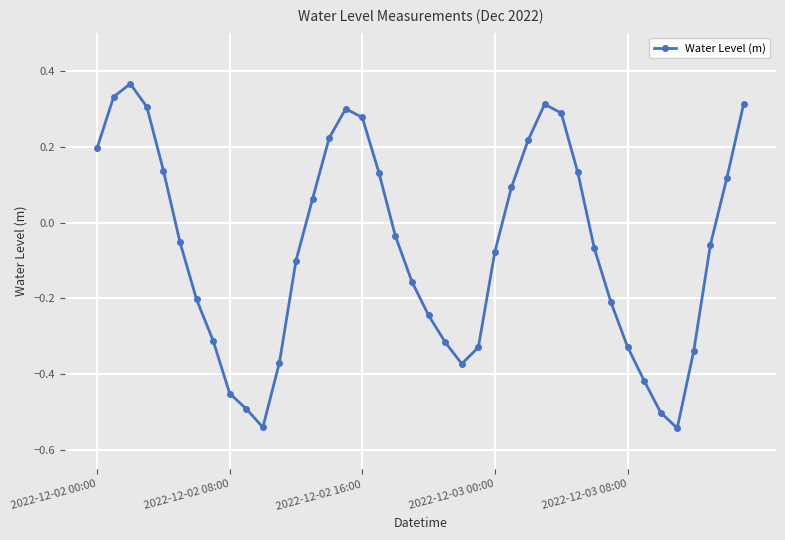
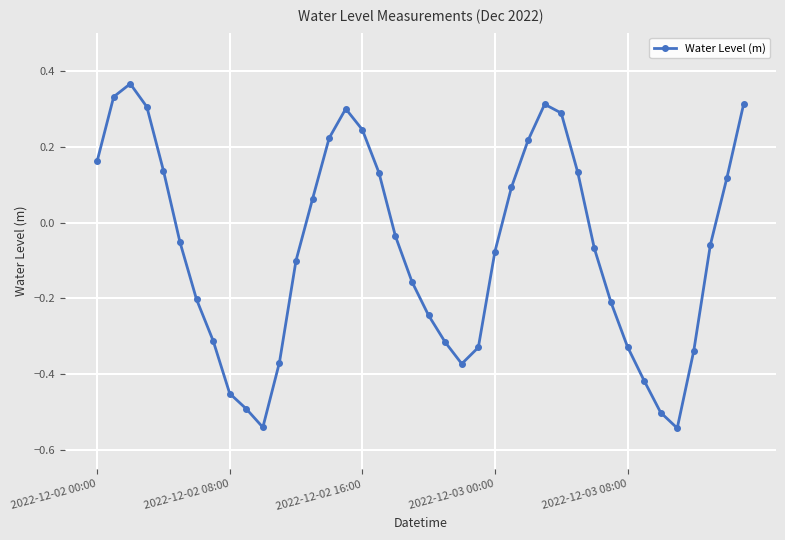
2022-12-02 00:00: 0.20 -> 0.16
2022-12-02 16:00: 0.28 -> 0.24
